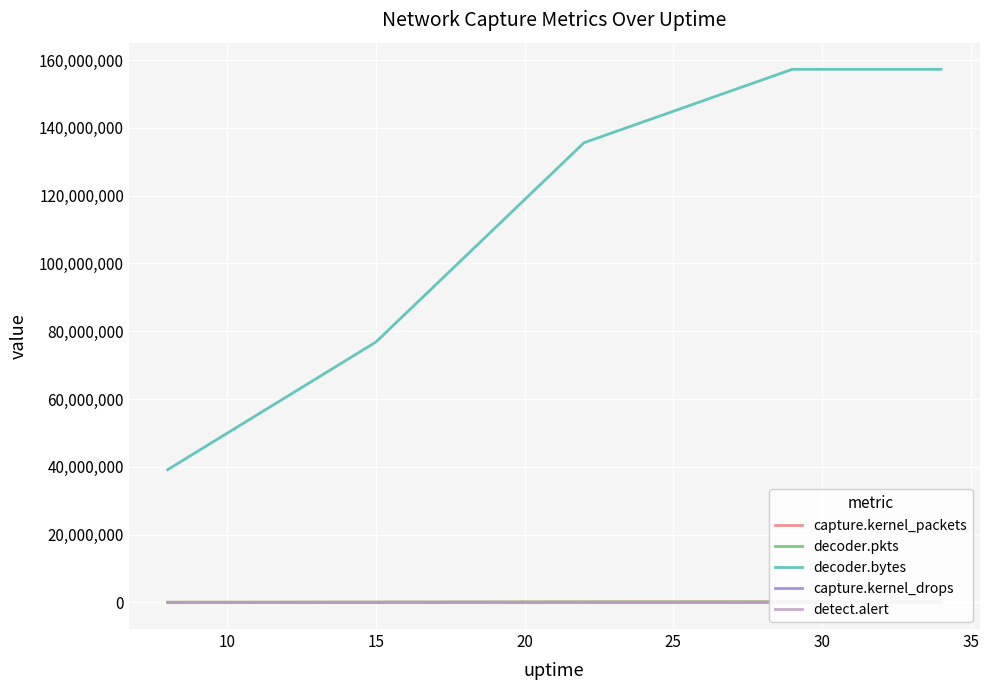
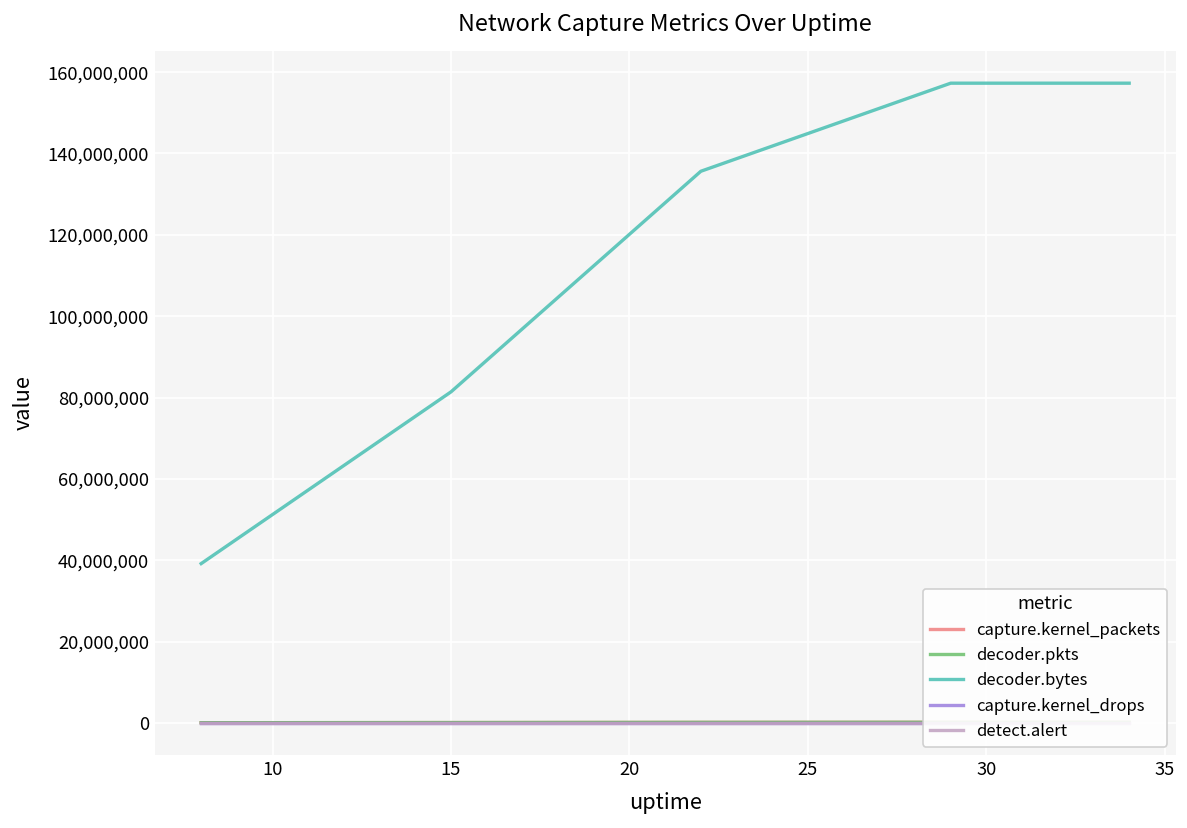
decoder.bytes, 15: 77,000,000 -> 81,000,000
